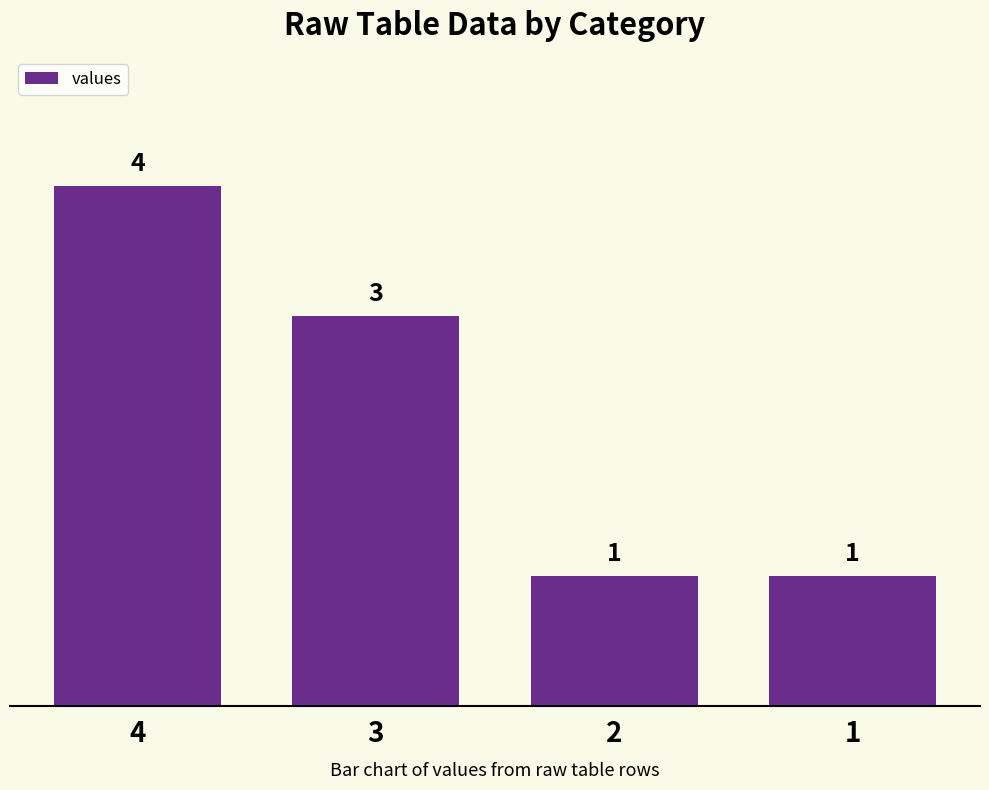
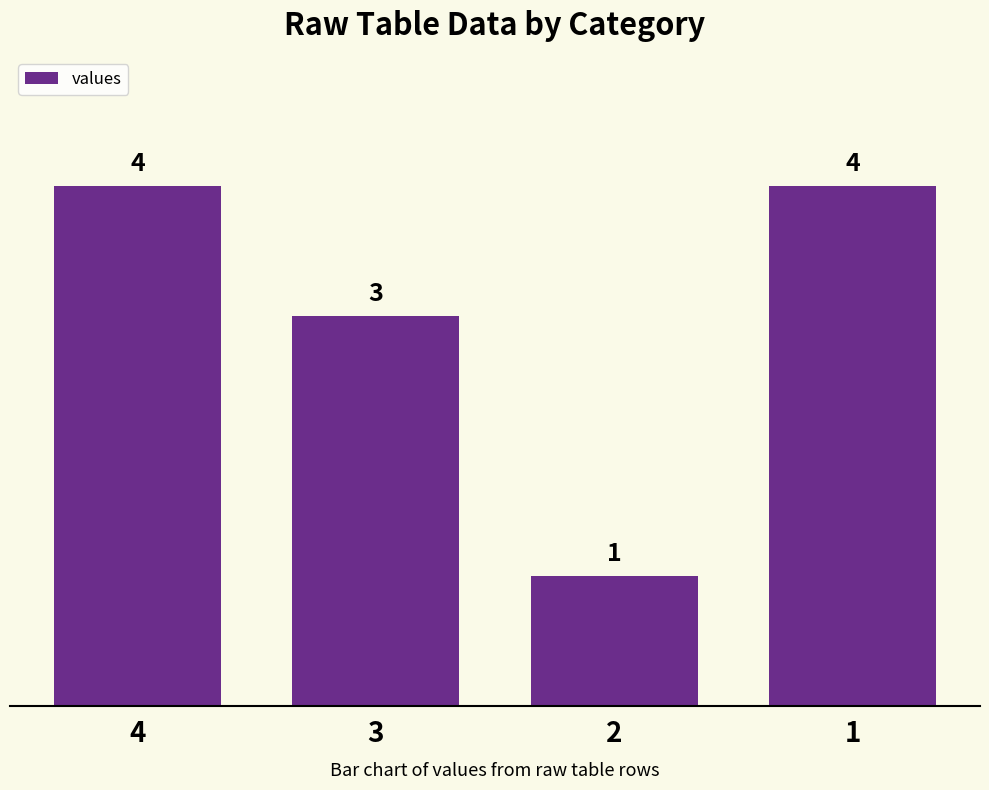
1: 1 -> 4
